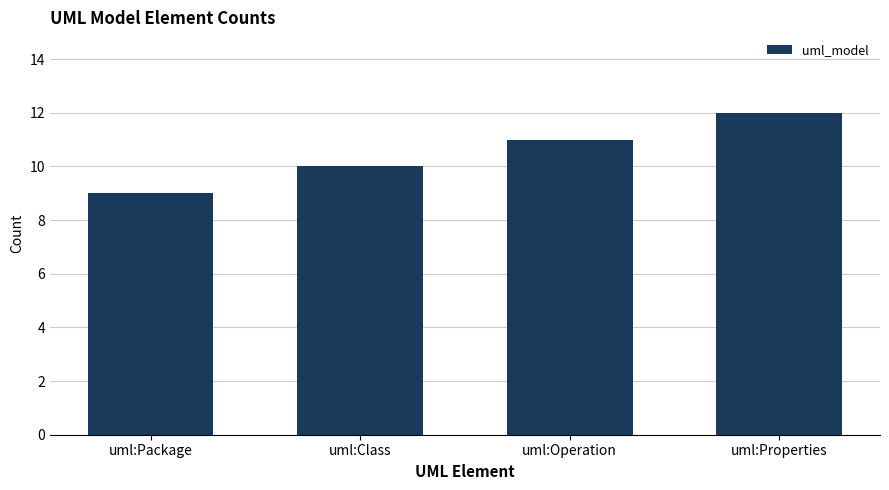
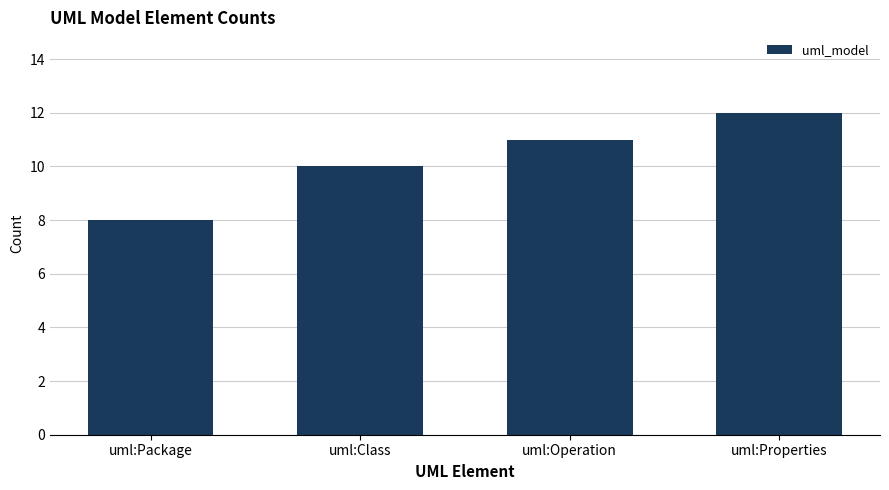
uml:Package: 9 -> 8
